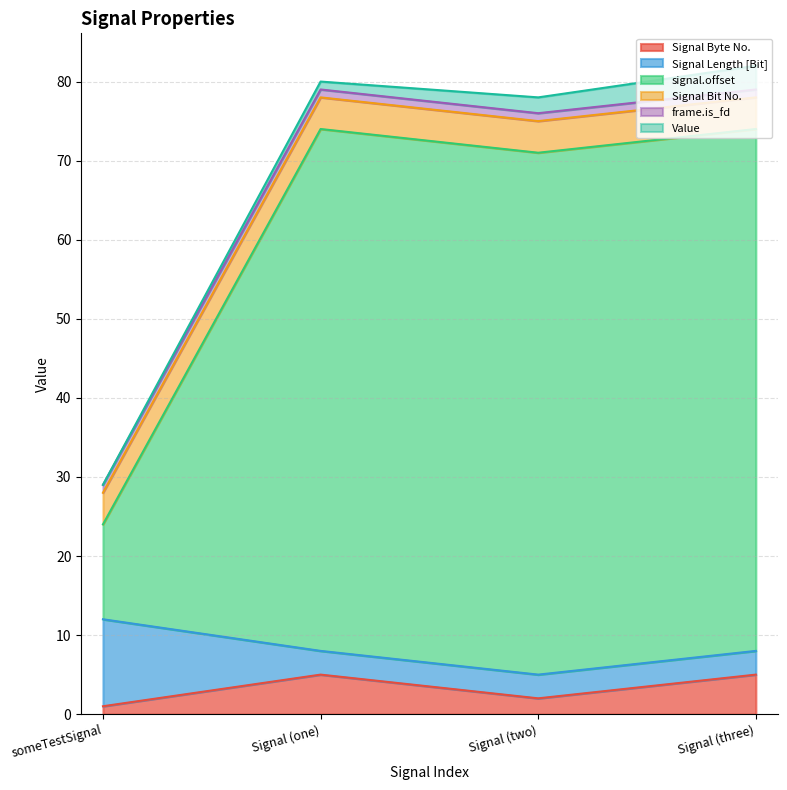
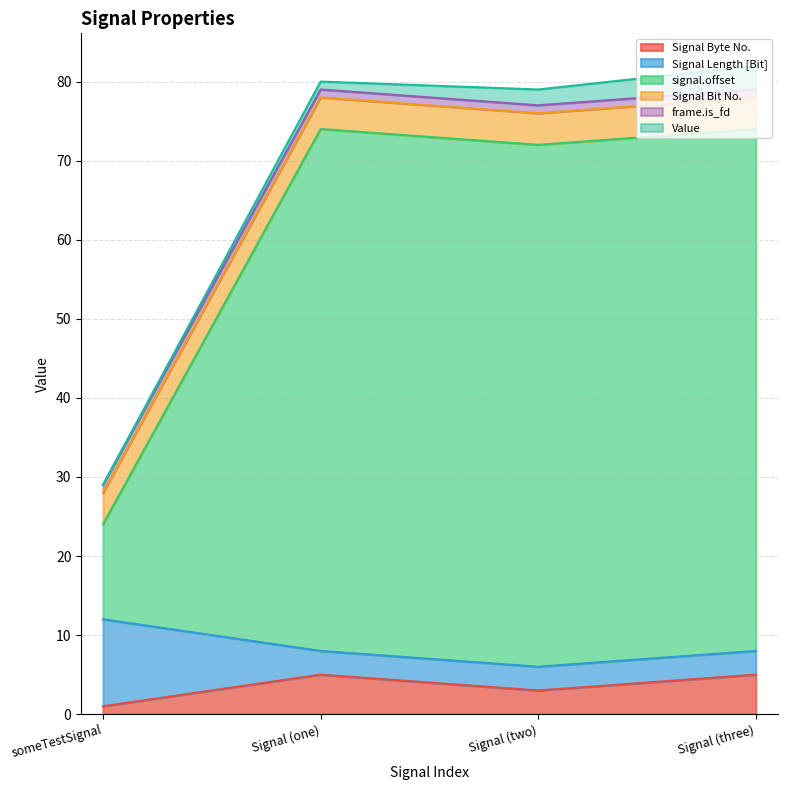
Signal Byte No., Signal (two): 2 -> 3
